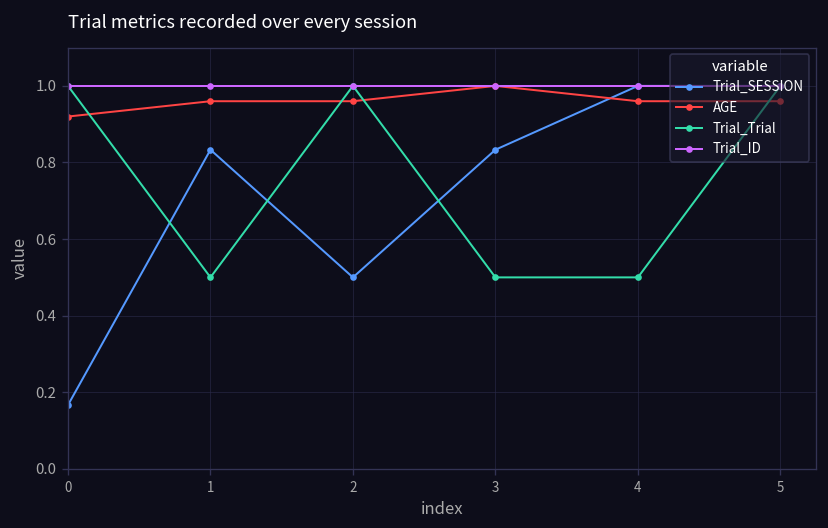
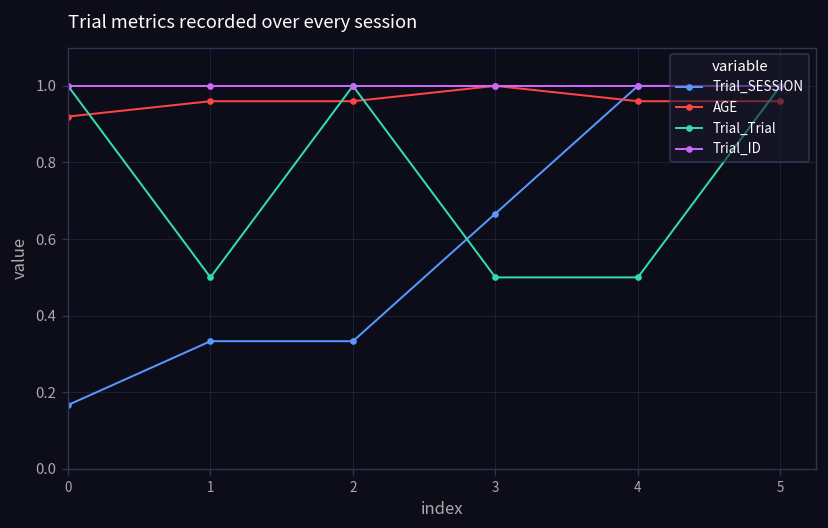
Trial_SESSION, 1: 0.83 -> 0.33
Trial_SESSION, 2: 0.50 -> 0.33
Trial_SESSION, 3: 0.83 -> 0.67
